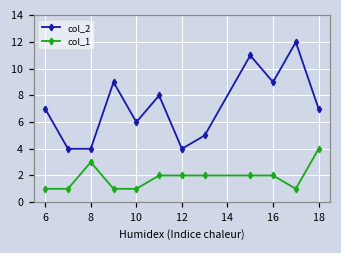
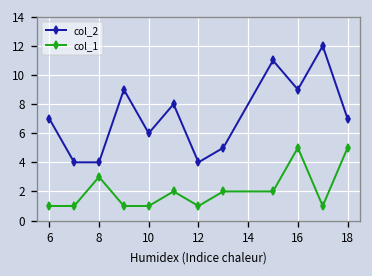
col_1, 12: 2 -> 1
col_1, 16: 2 -> 5
col_1, 18: 4 -> 5
